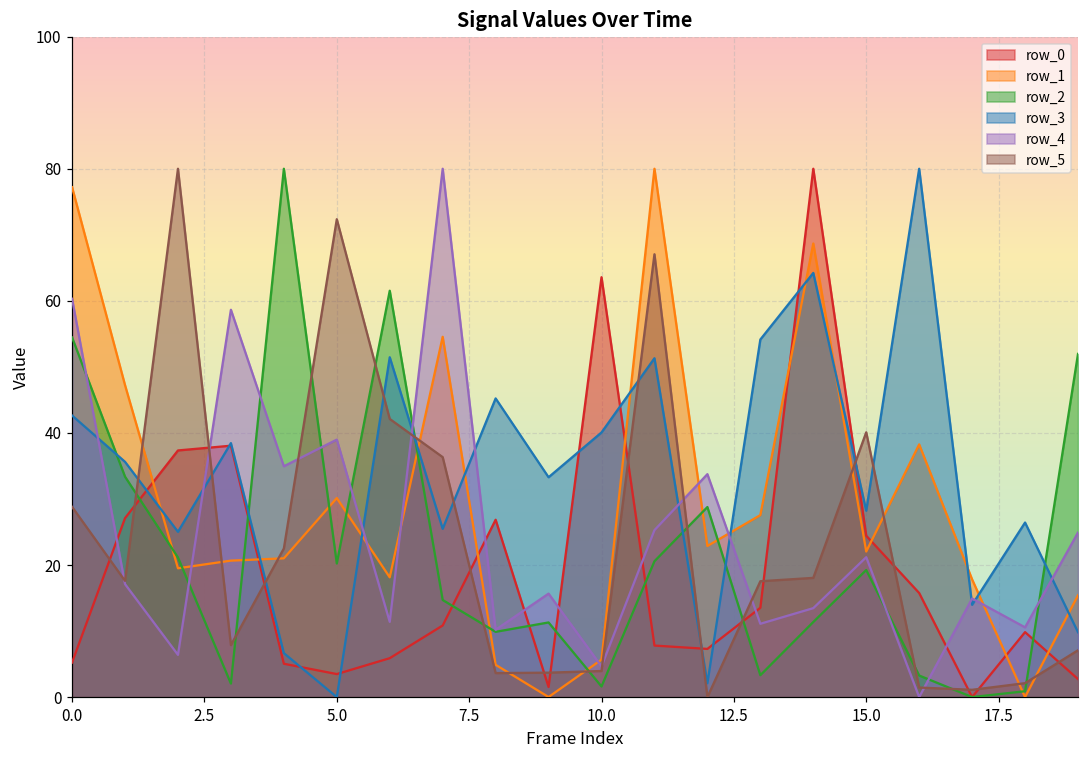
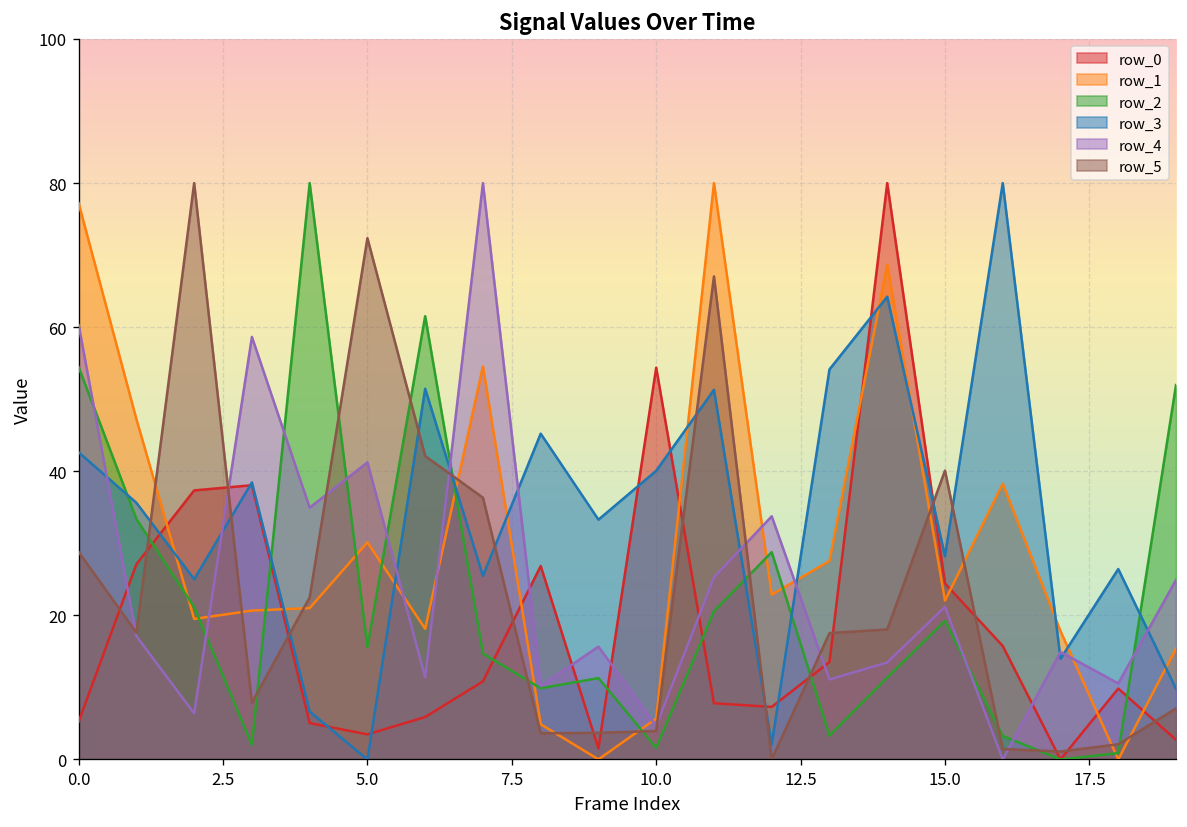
row_2, 5.0: 20 -> 16
row_4, 5.0: 39 -> 41
row_0, 10.0: 64 -> 54
